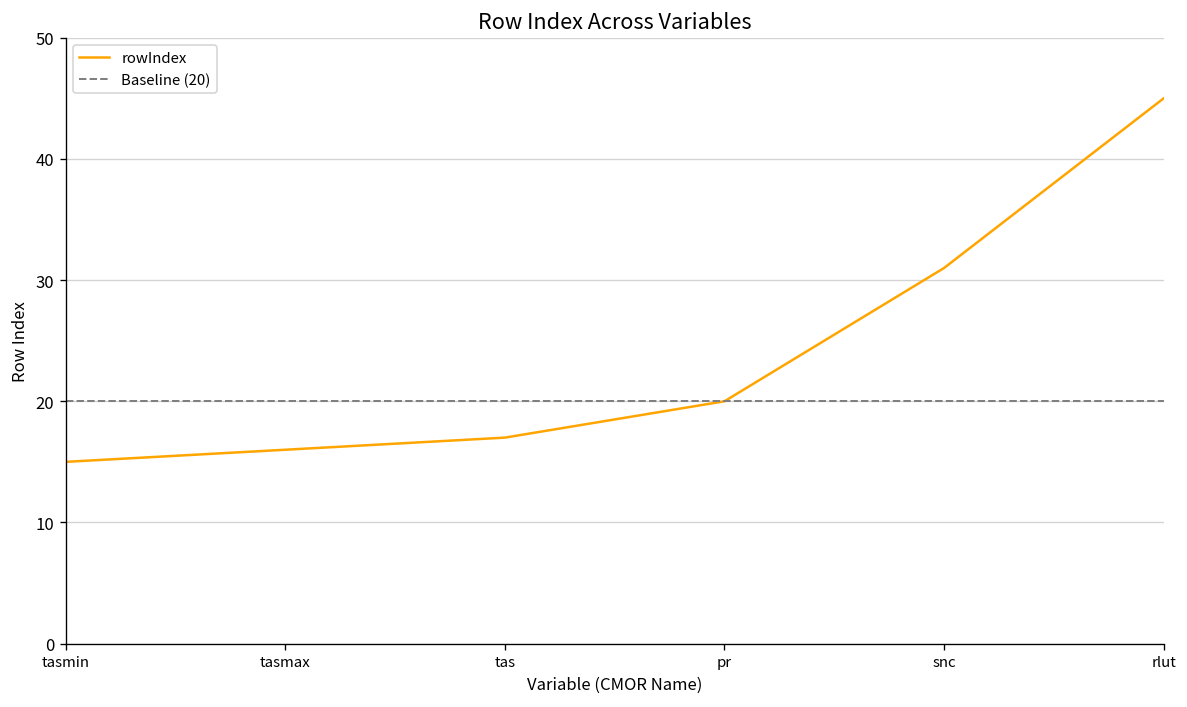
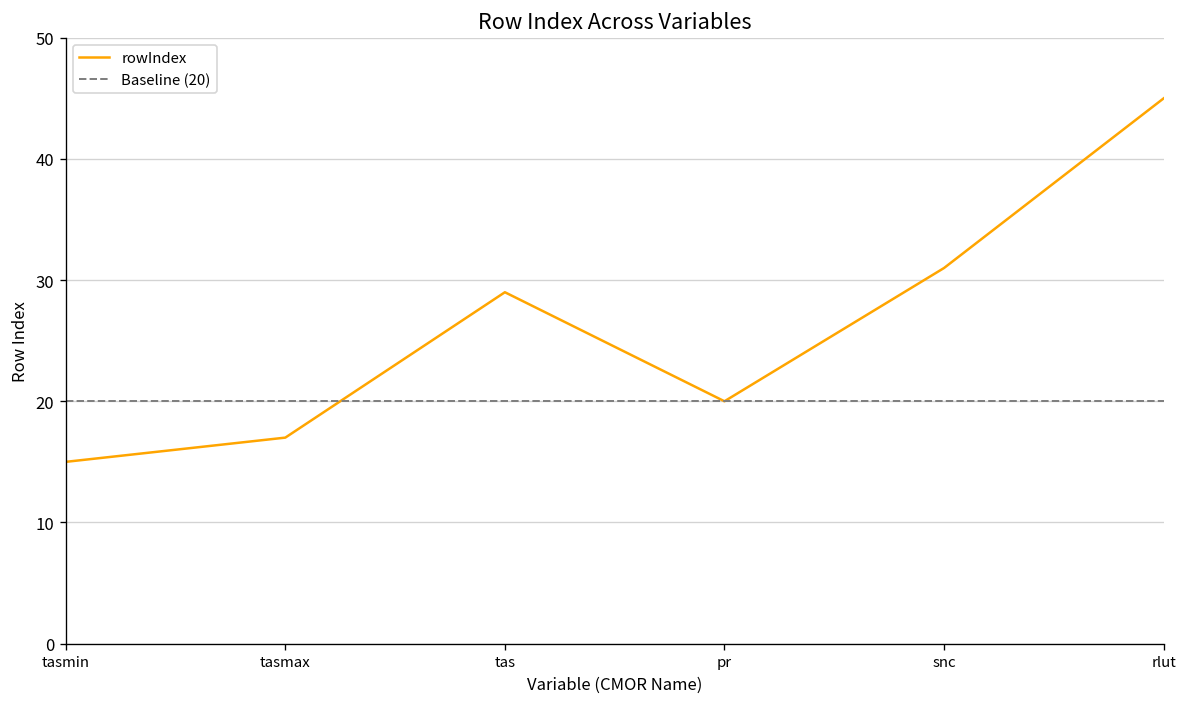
tasmax: 16 -> 17
tas: 17 -> 29
